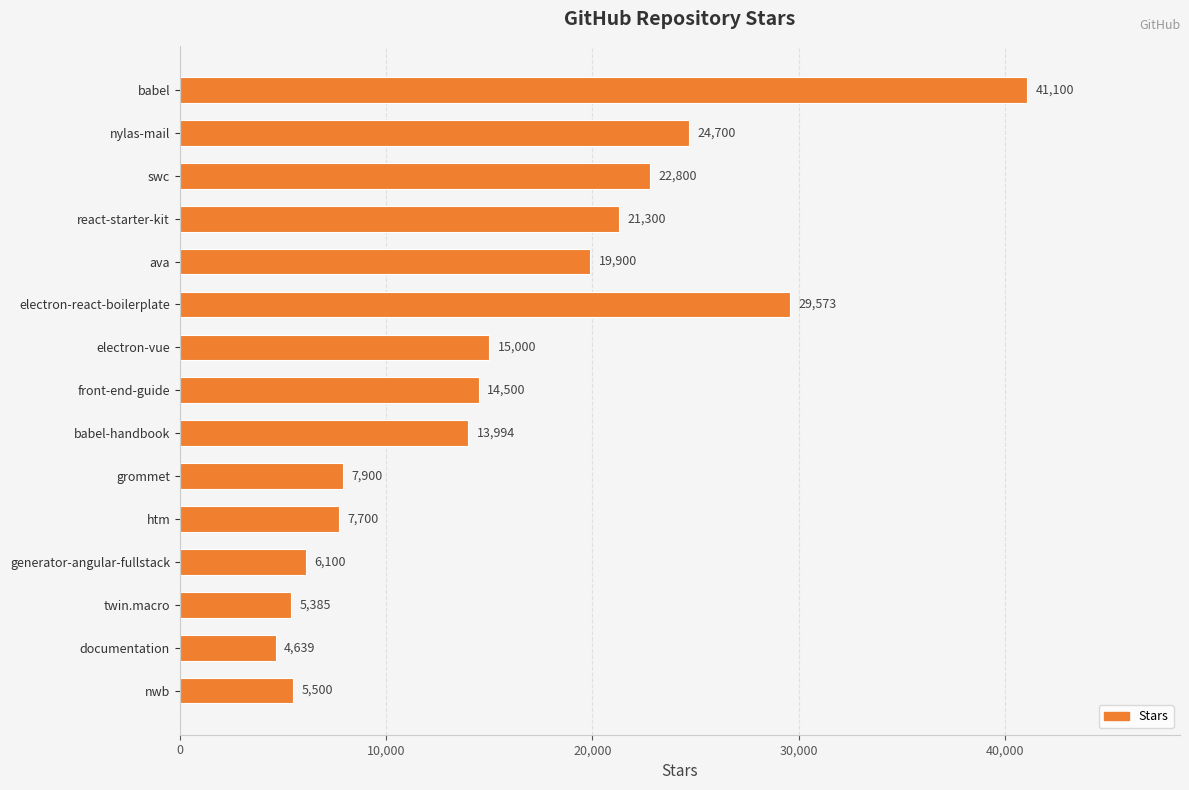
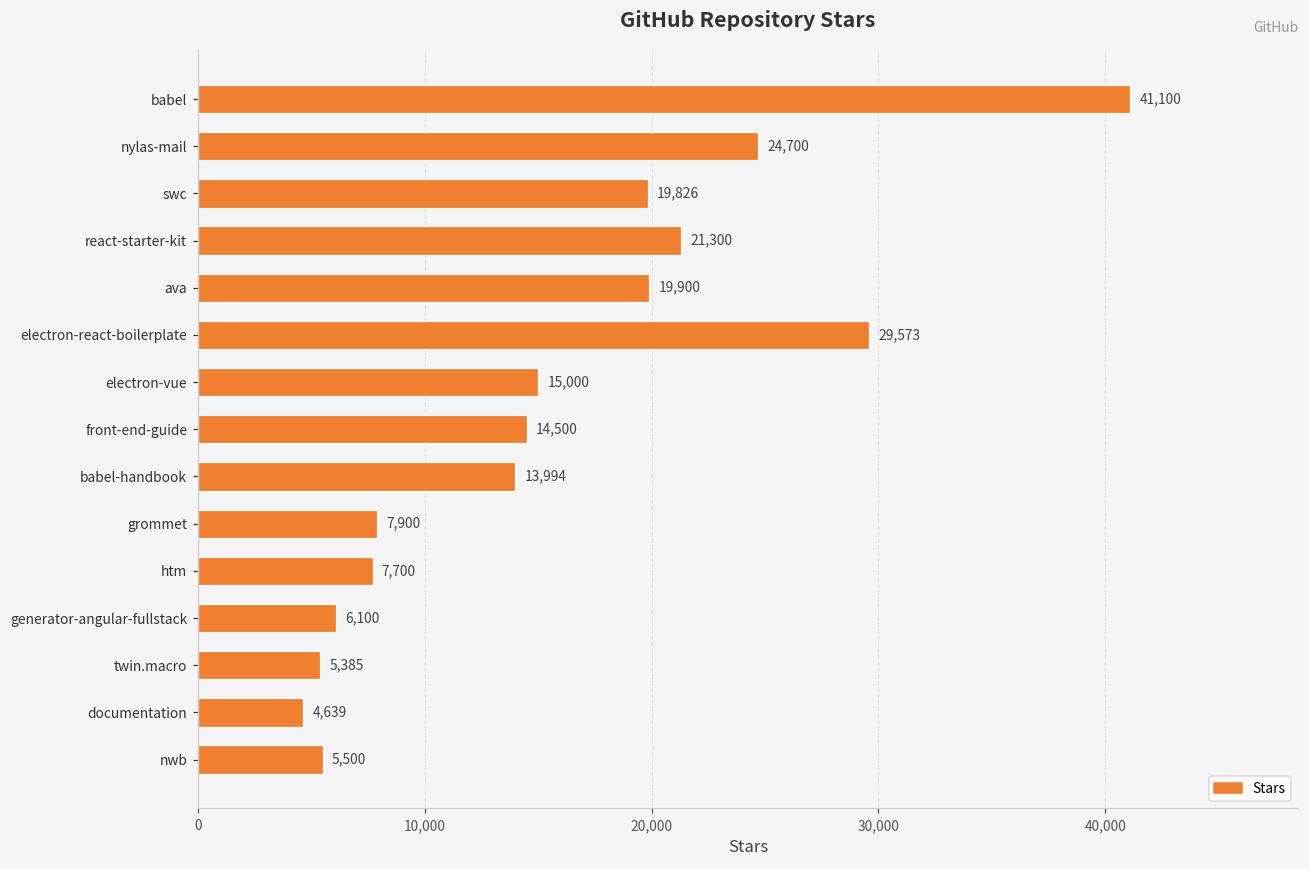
swc: 22,800 -> 19,826
